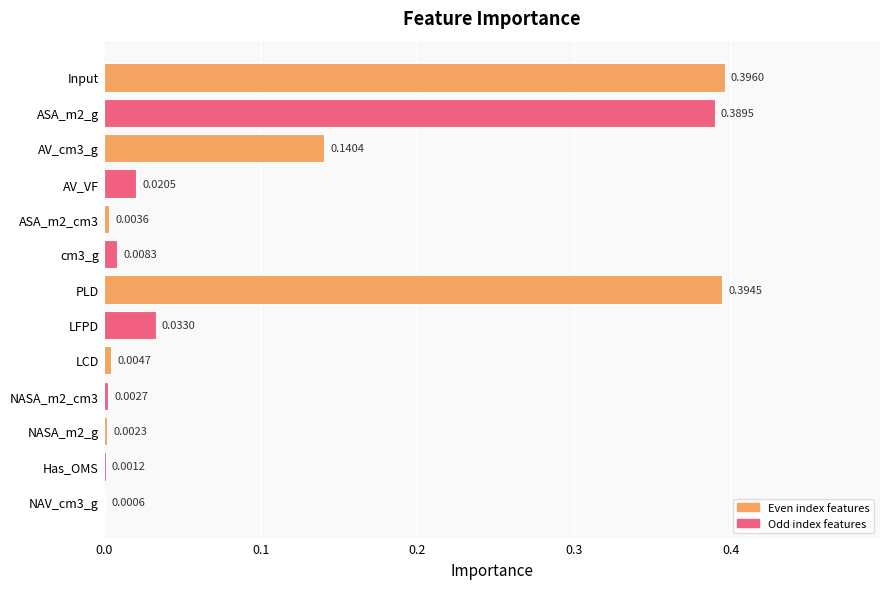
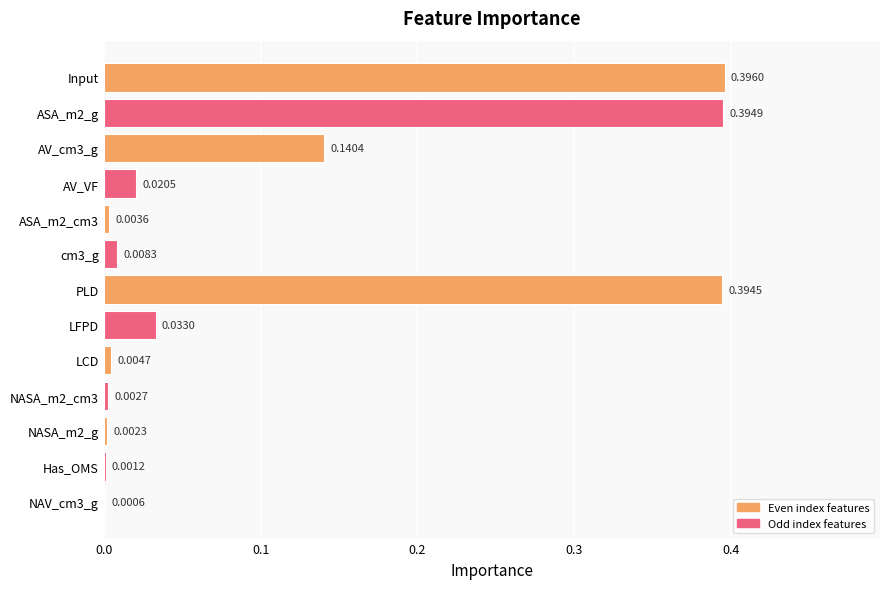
ASA_m2_g: 0.3895 -> 0.3949
